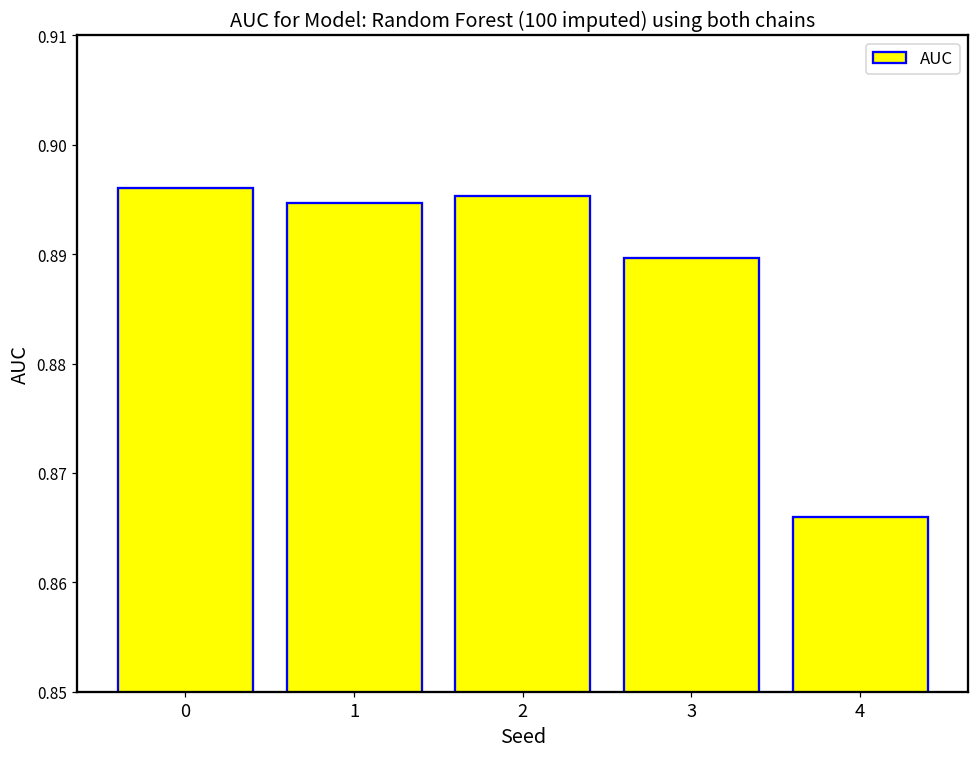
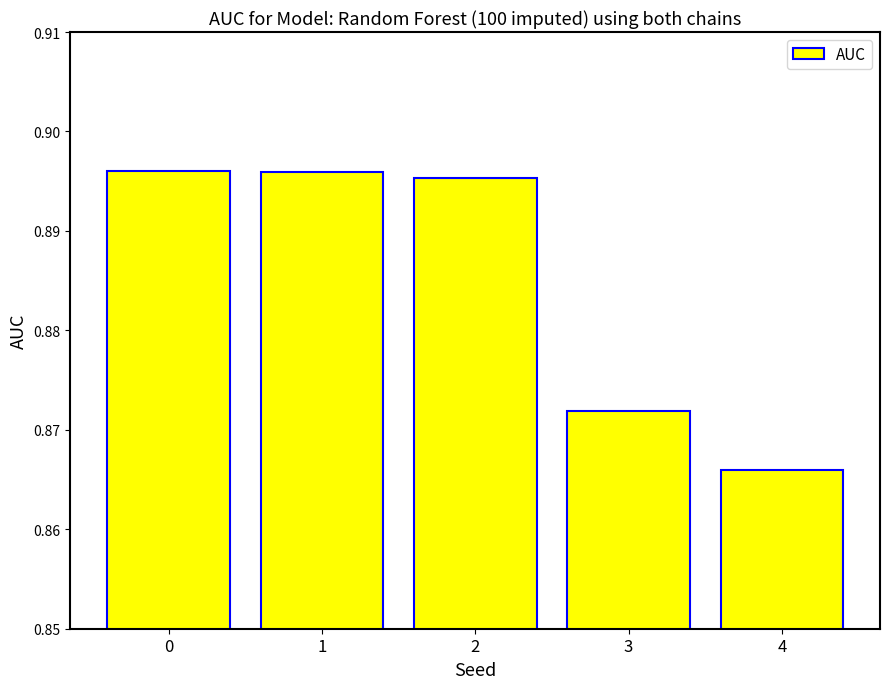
1: 0.895 -> 0.896
3: 0.890 -> 0.872
